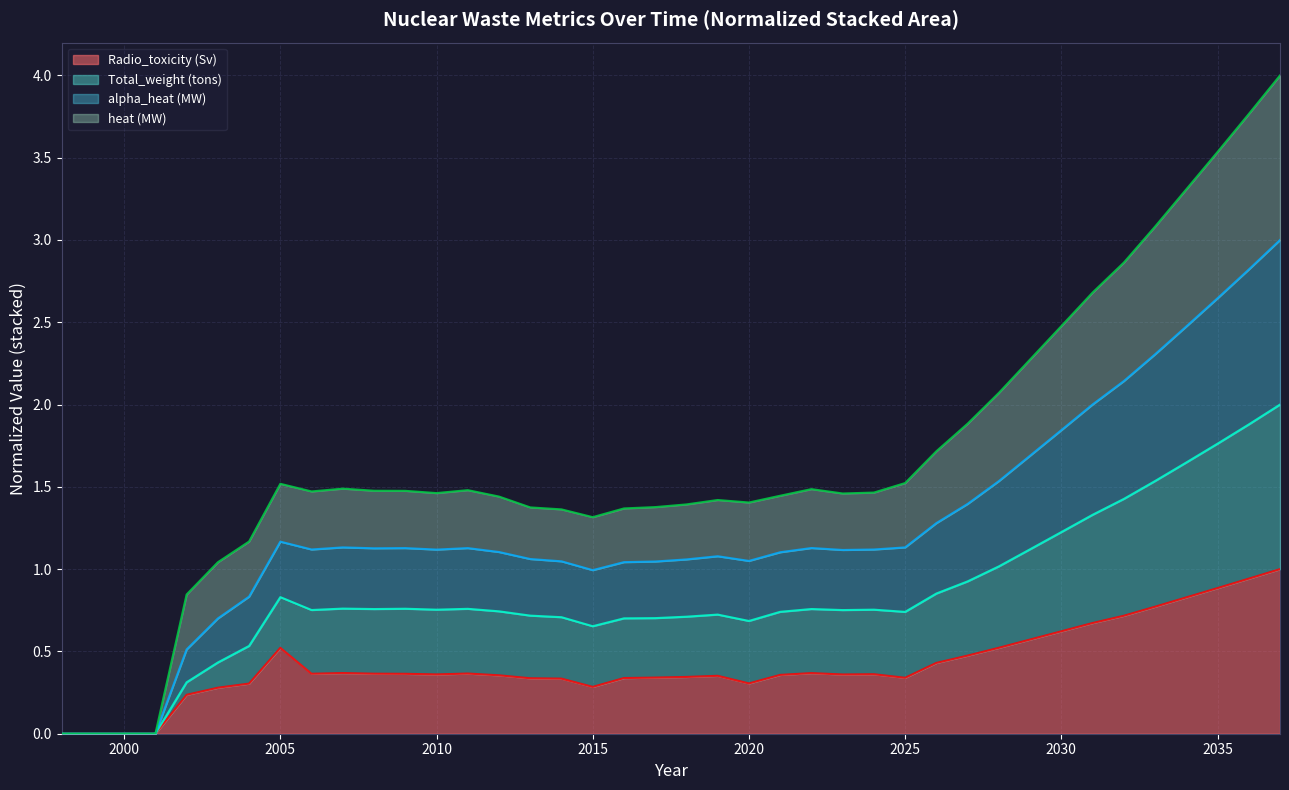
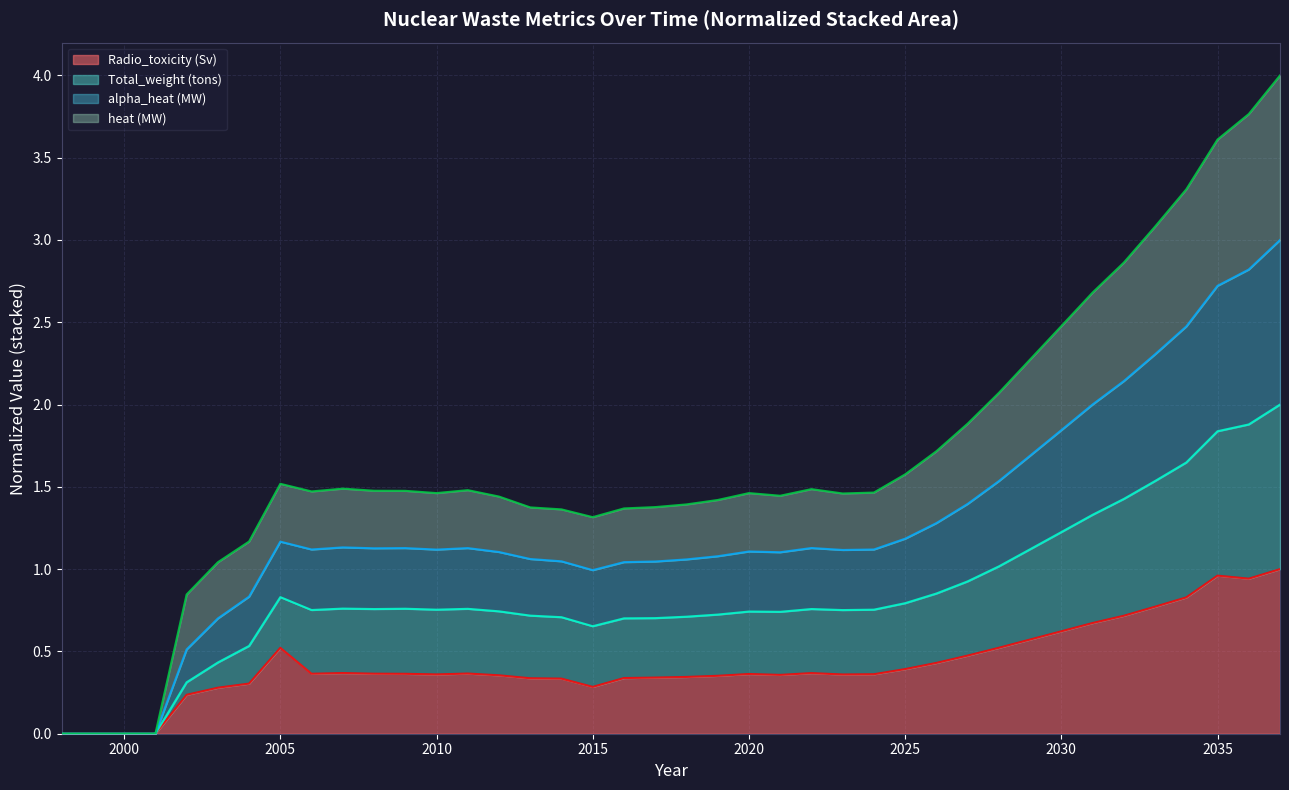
Radio_toxicity (Sv), 2020: 0.31 -> 0.36
Radio_toxicity (Sv), 2025: 0.34 -> 0.39
Radio_toxicity (Sv), 2035: 0.88 -> 0.96
